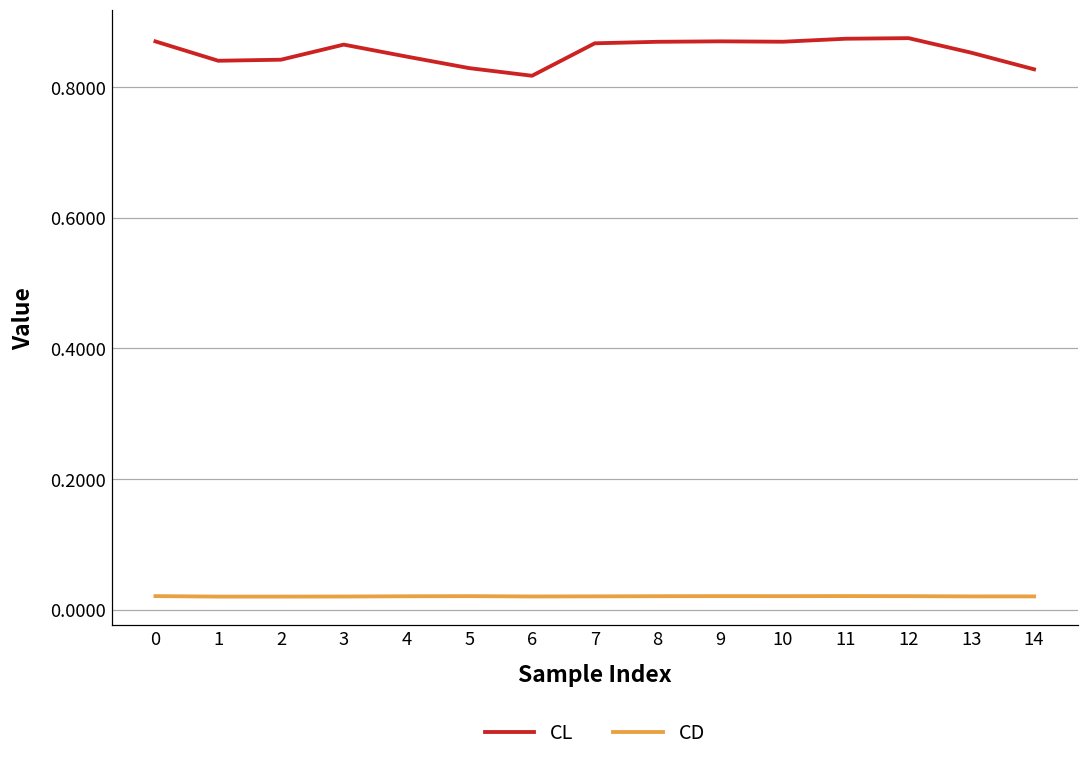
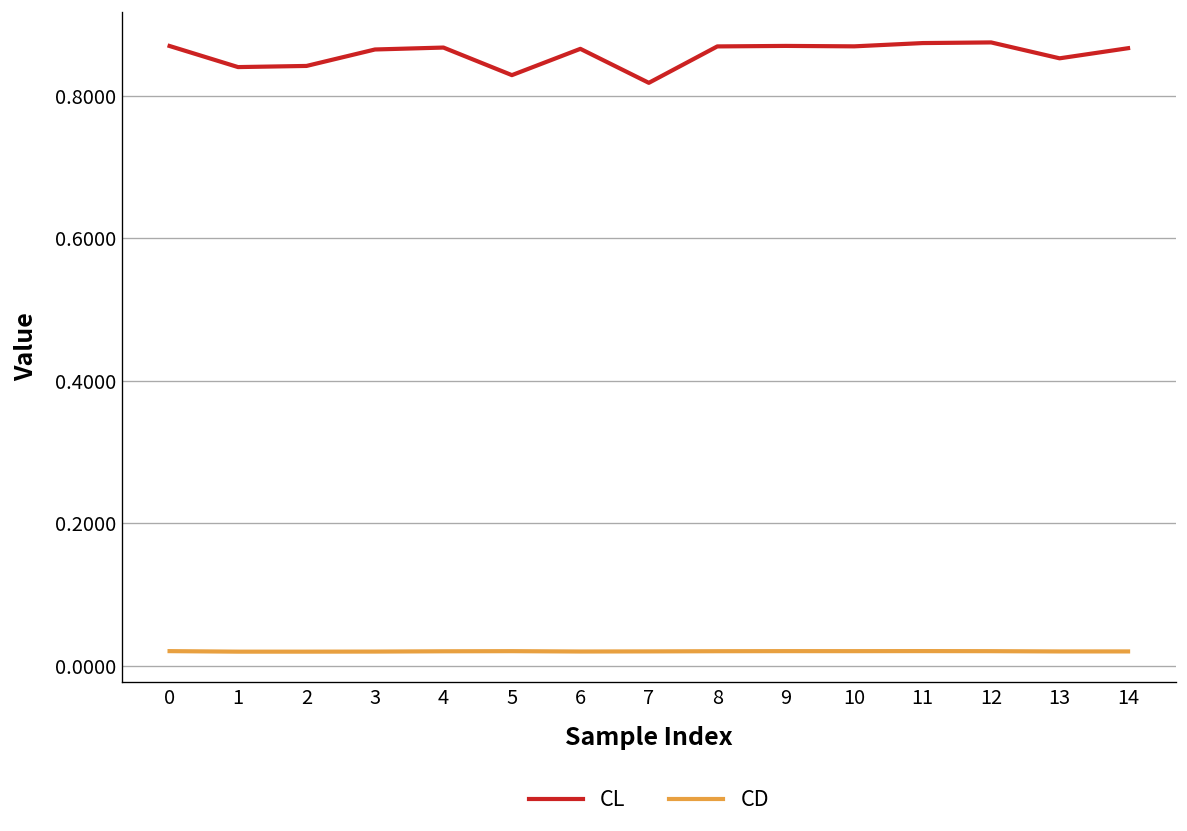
CL, 4: 0.85 -> 0.87
CL, 6: 0.82 -> 0.87
CL, 7: 0.87 -> 0.82
CL, 14: 0.83 -> 0.87
